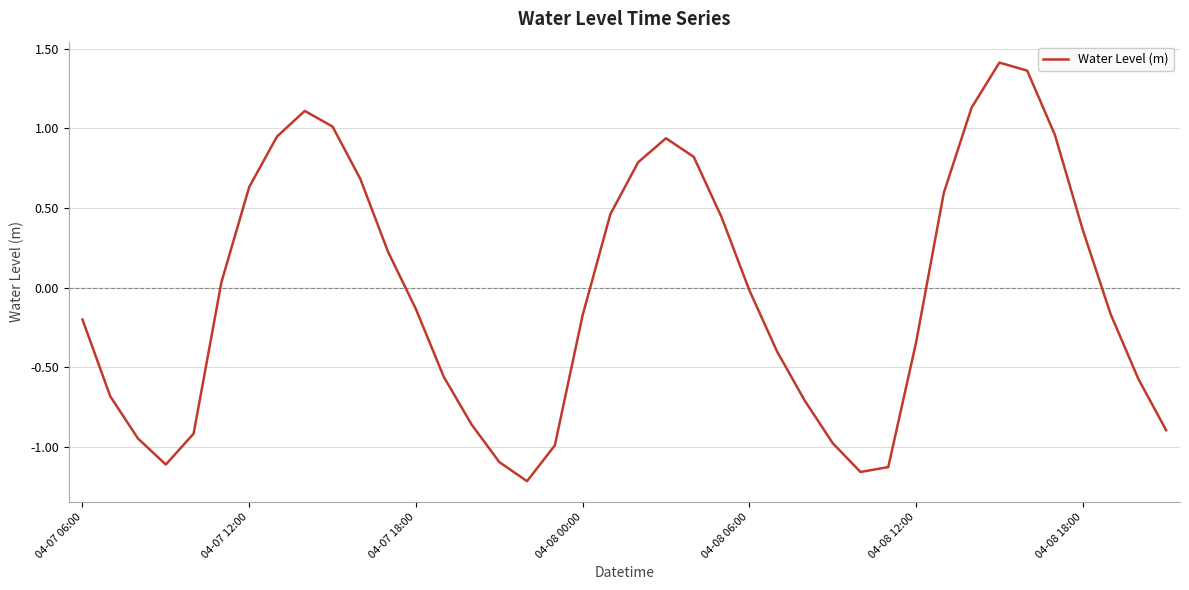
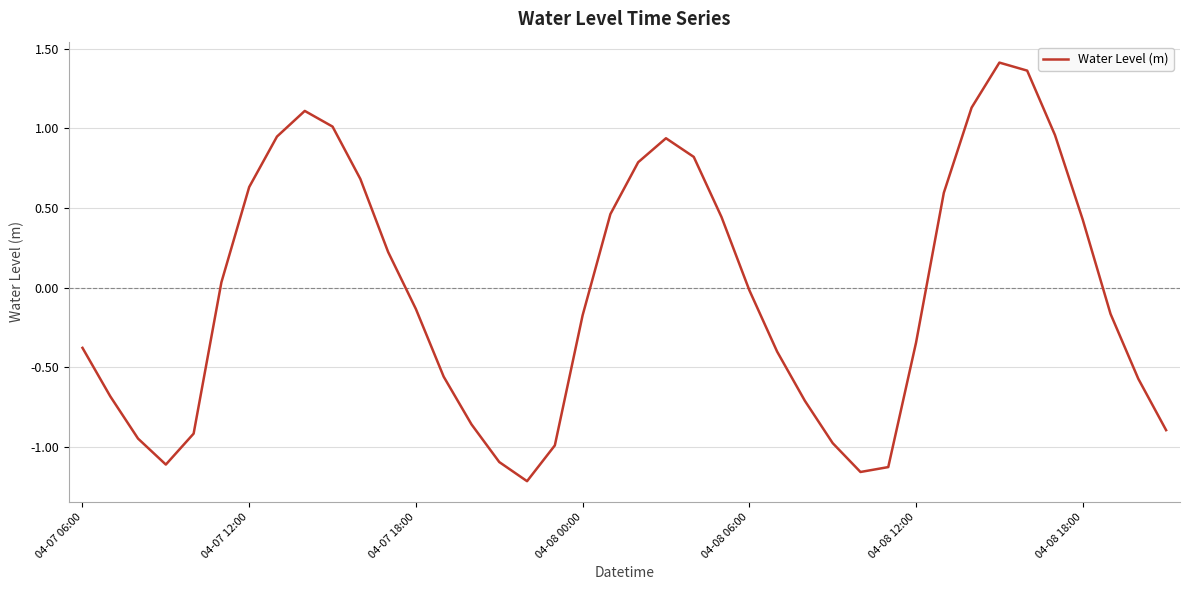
04-07 06:00: -0.20 -> -0.38
04-08 18:00: 0.36 -> 0.43
